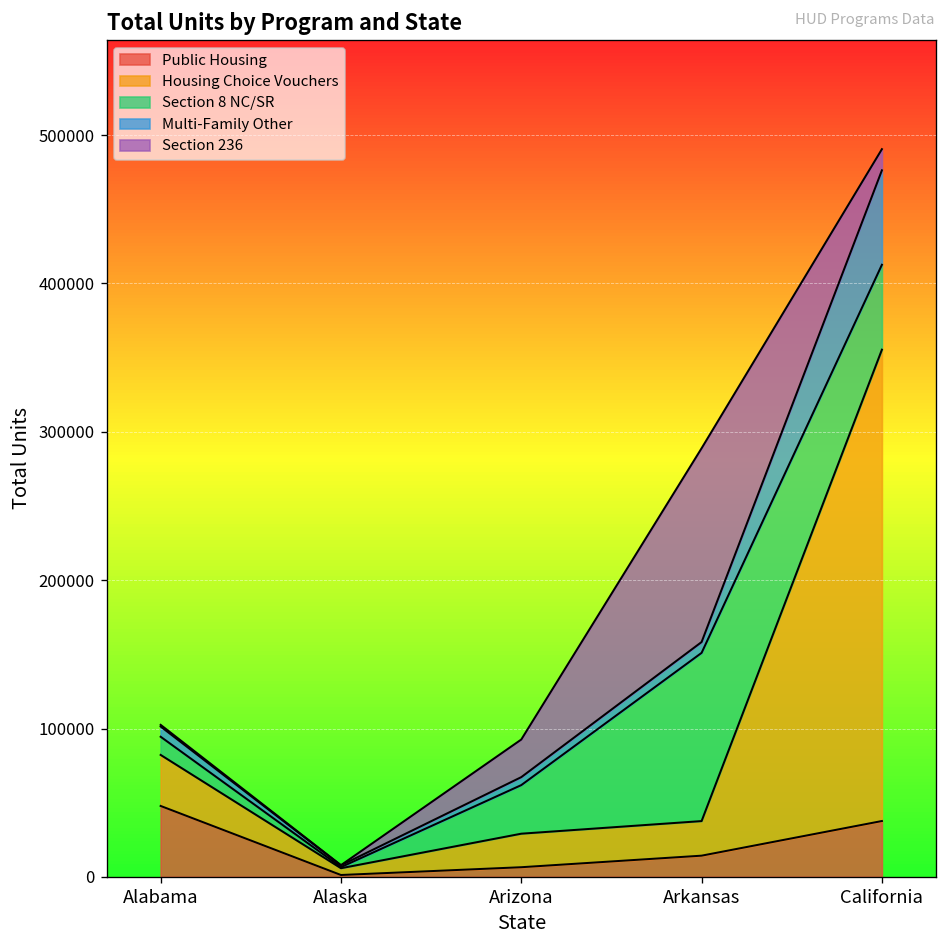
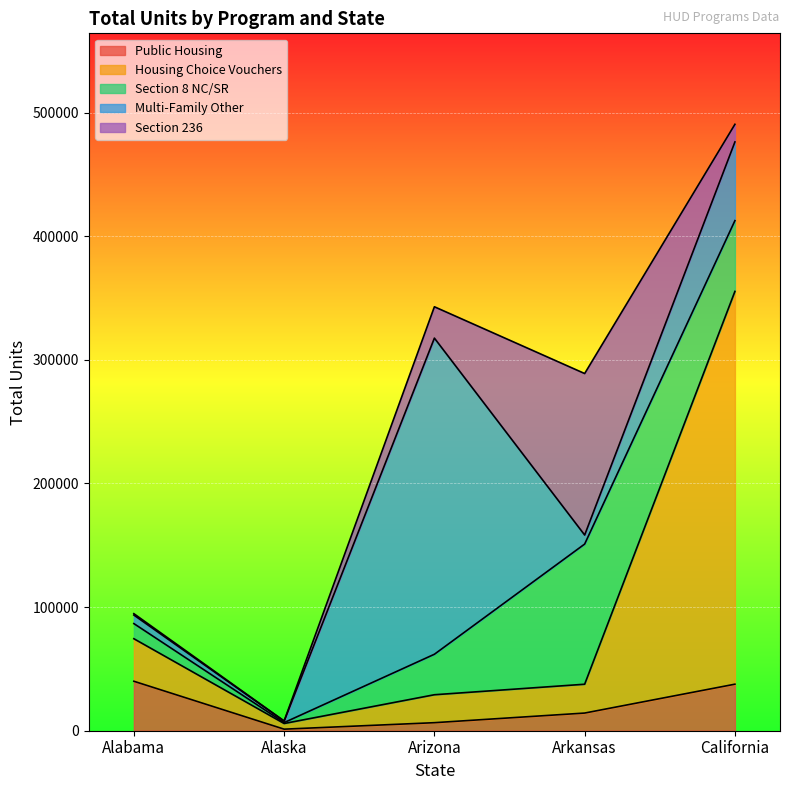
Public Housing, Alabama: 48000 -> 40000
Multi-Family Other, Arizona: 5000 -> 256000
